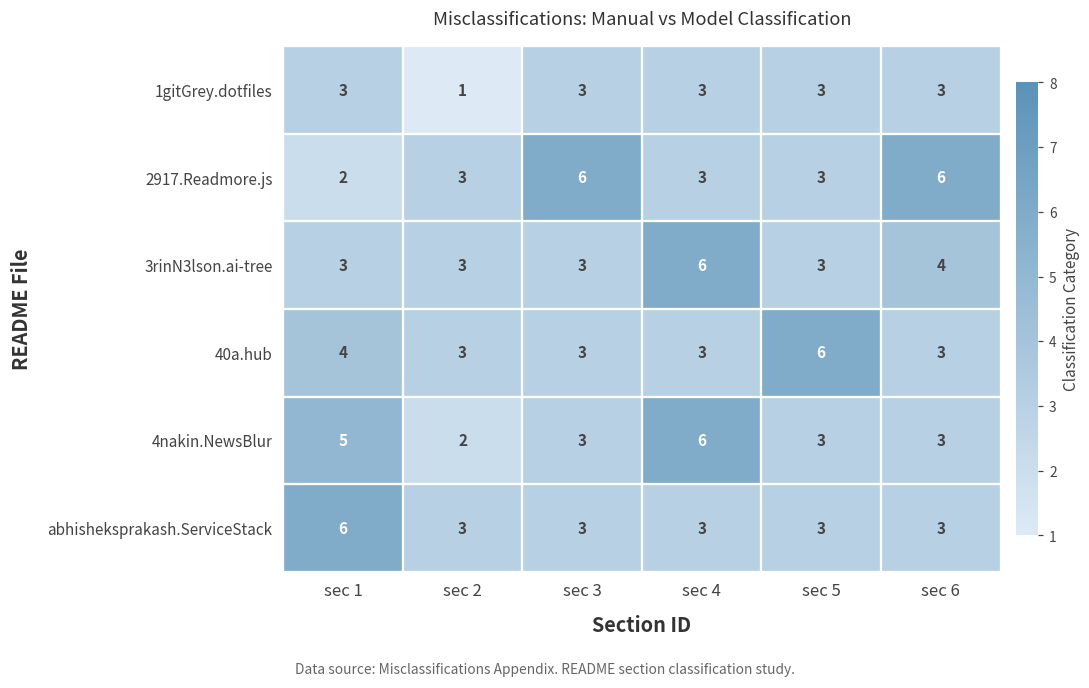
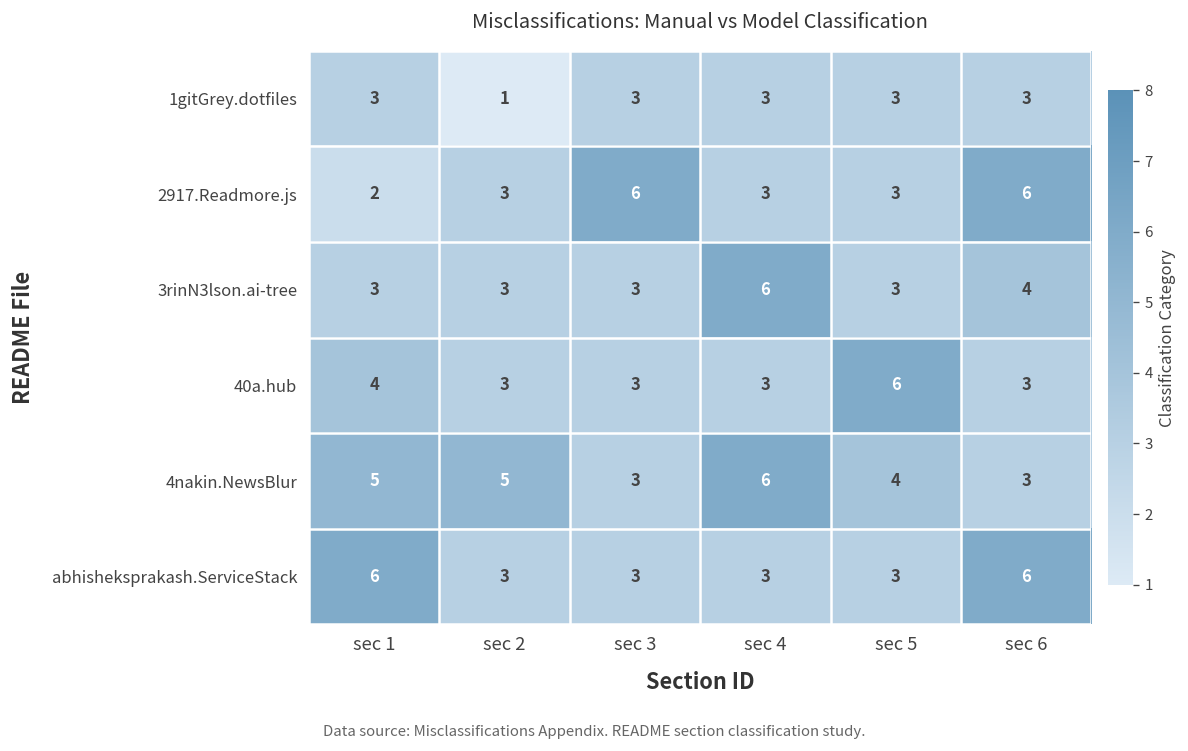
4nakin.NewsBlur, sec 2: 2 -> 5
4nakin.NewsBlur, sec 5: 3 -> 4
abhisheksprakash.ServiceStack, sec 6: 3 -> 6
